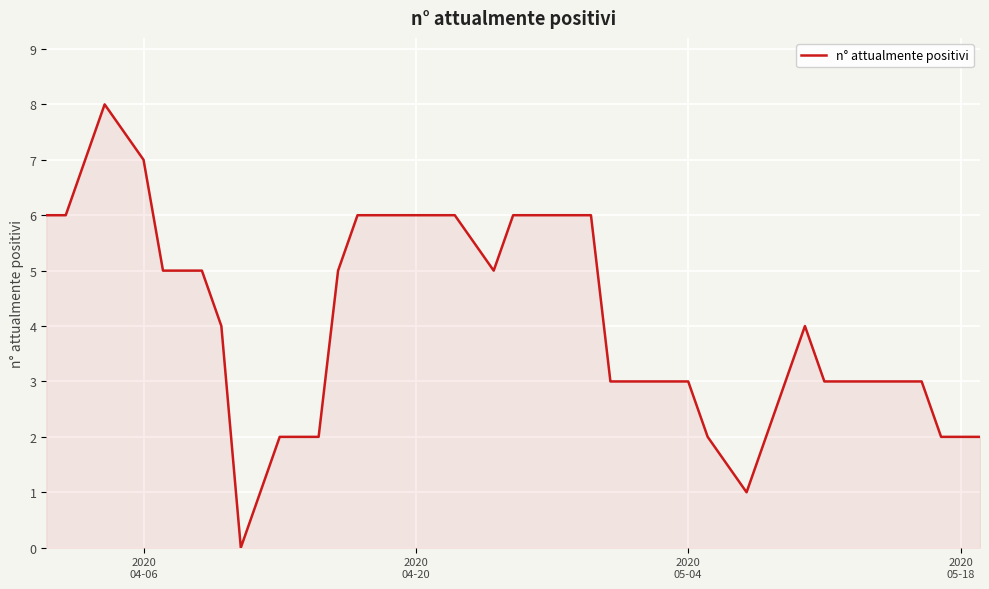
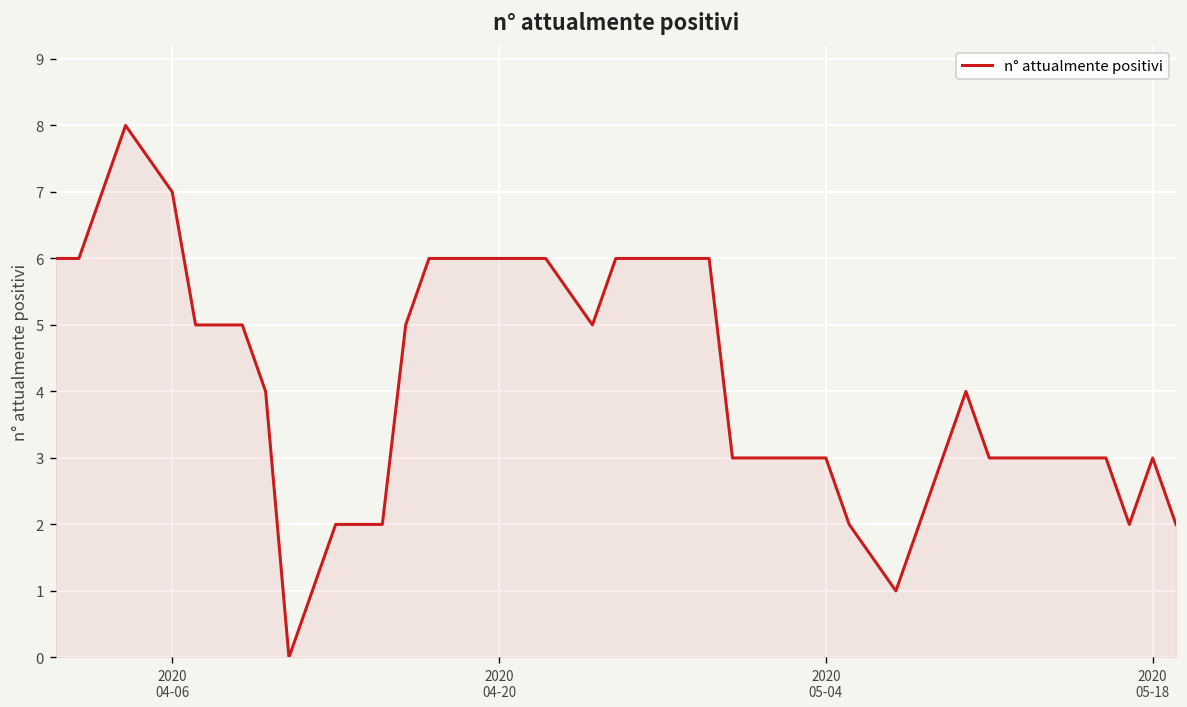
2020 05-18: 2 -> 3
